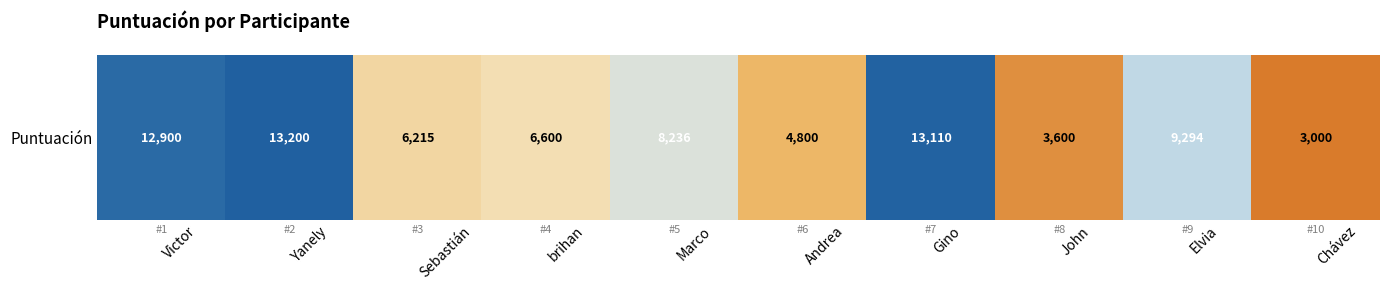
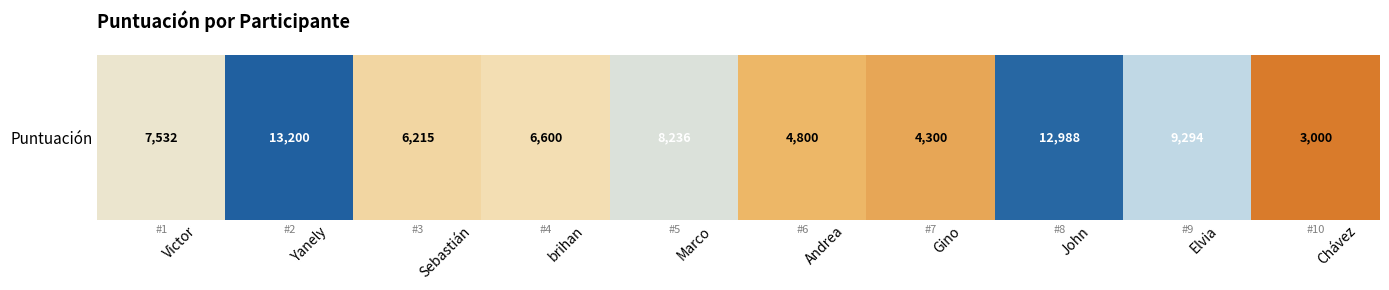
Puntuación, Victor: 12,900 -> 7,532
Puntuación, Gino: 13,110 -> 4,300
Puntuación, John: 3,600 -> 12,988
